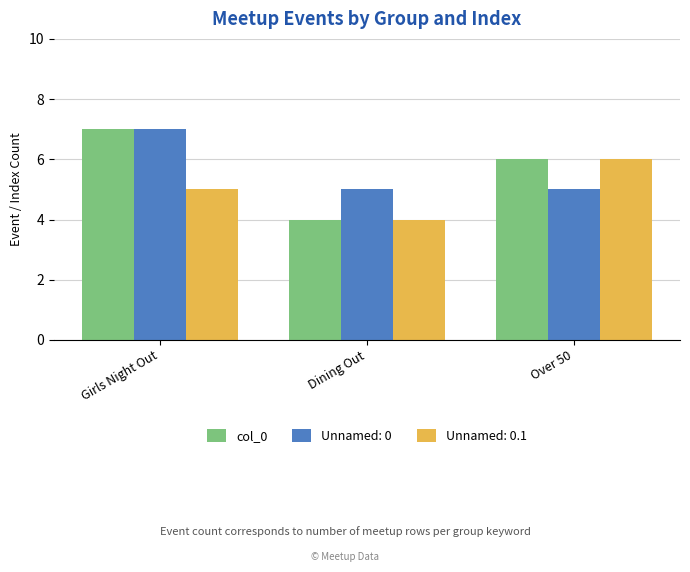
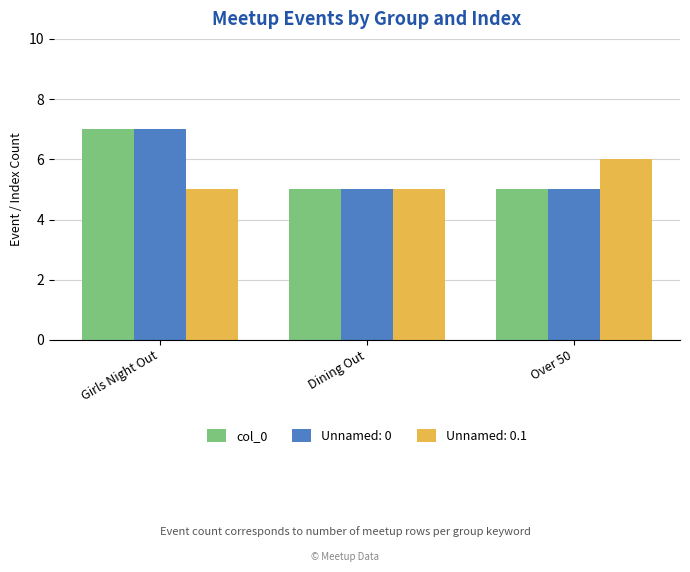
col_0, Dining Out: 4 -> 5
Unnamed: 0.1, Dining Out: 4 -> 5
col_0, Over 50: 6 -> 5
